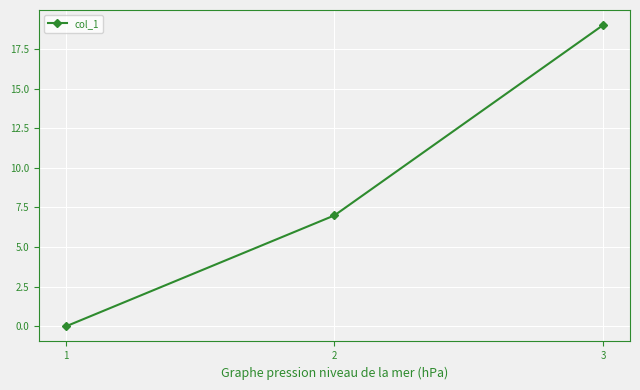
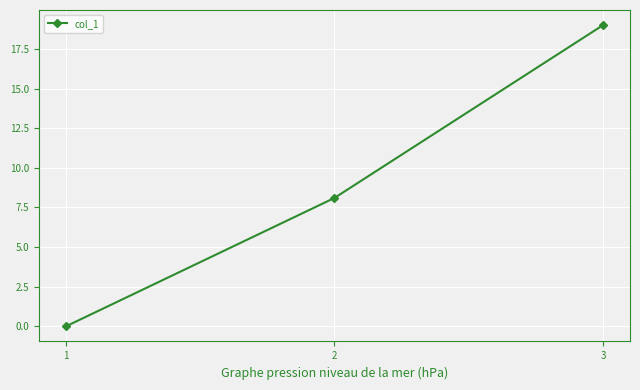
2: 7.0 -> 8.1
